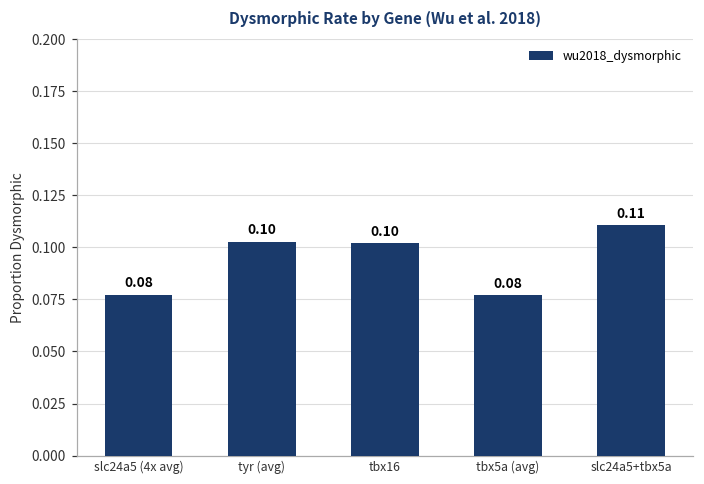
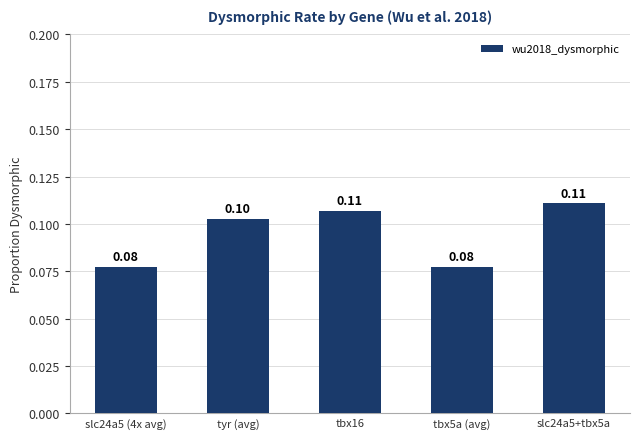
tbx16: 0.10 -> 0.11
